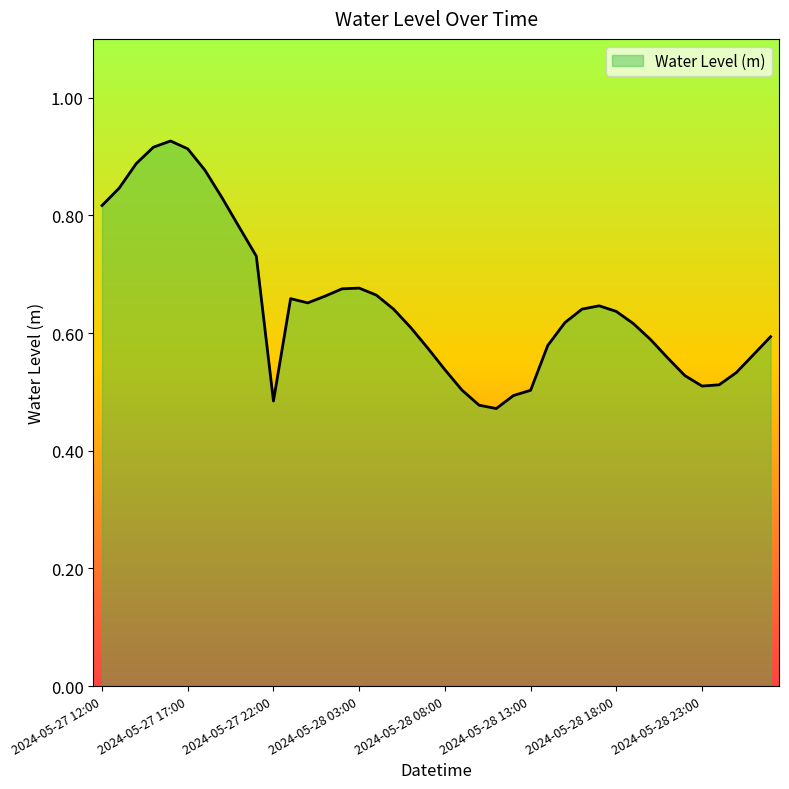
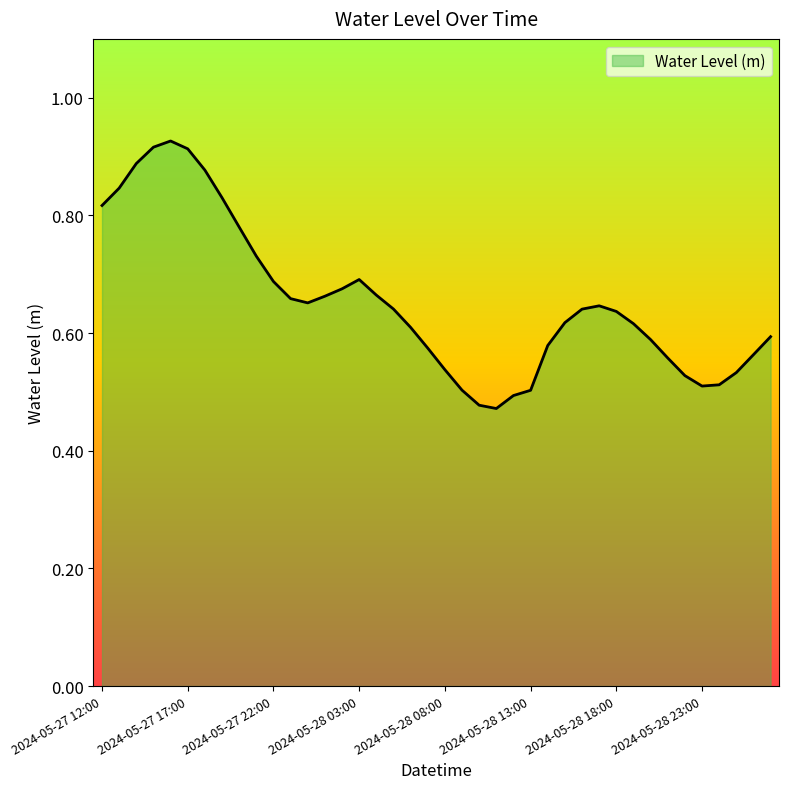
2024-05-27 22:00: 0.48 -> 0.69
2024-05-28 03:00: 0.68 -> 0.69
